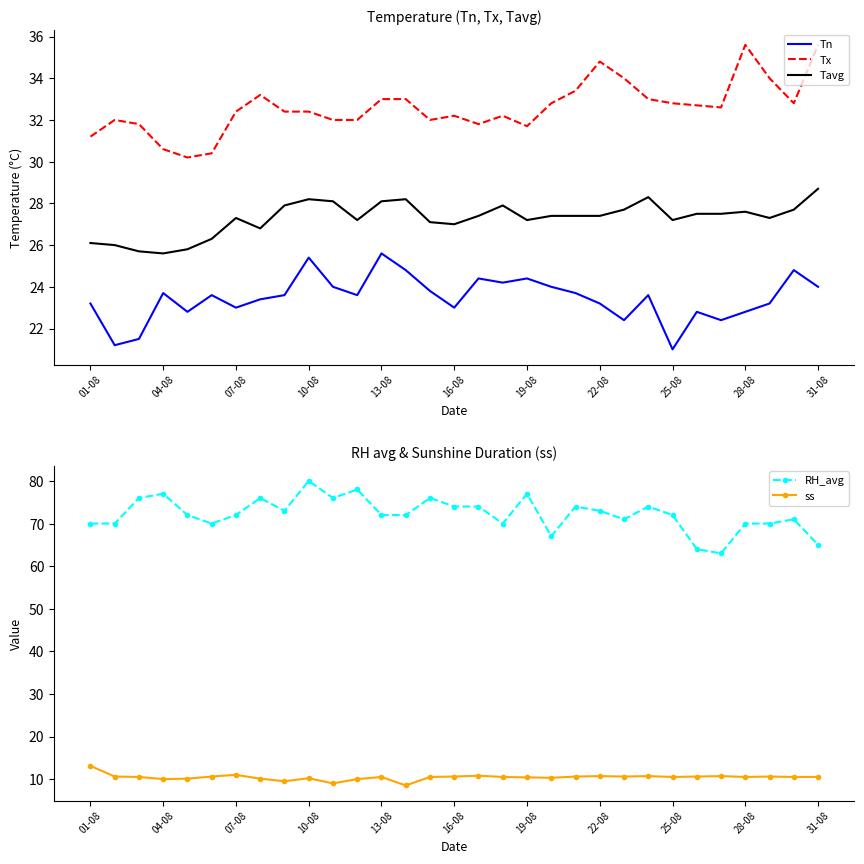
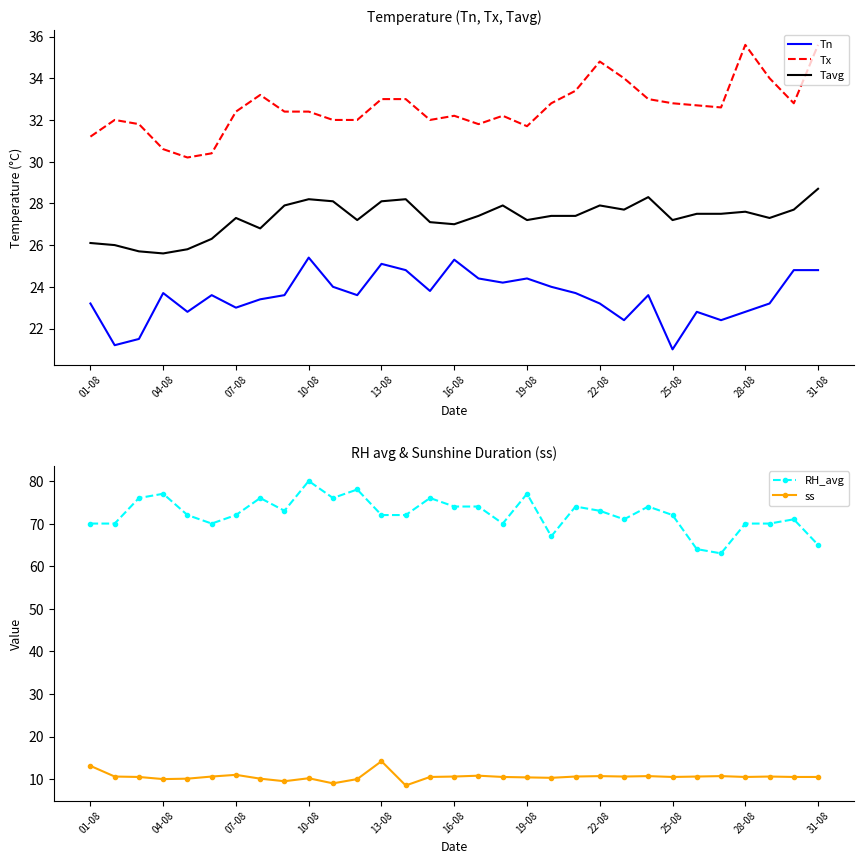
Temperature (Tn, Tx, Tavg), Tn, 13-08: 25.6 -> 25.1
Temperature (Tn, Tx, Tavg), Tn, 16-08: 23.0 -> 25.3
Temperature (Tn, Tx, Tavg), Tavg, 22-08: 27.4 -> 27.9
Temperature (Tn, Tx, Tavg), Tn, 31-08: 24.0 -> 24.8
RH avg & Sunshine Duration (ss), ss, 13-08: 11 -> 14
